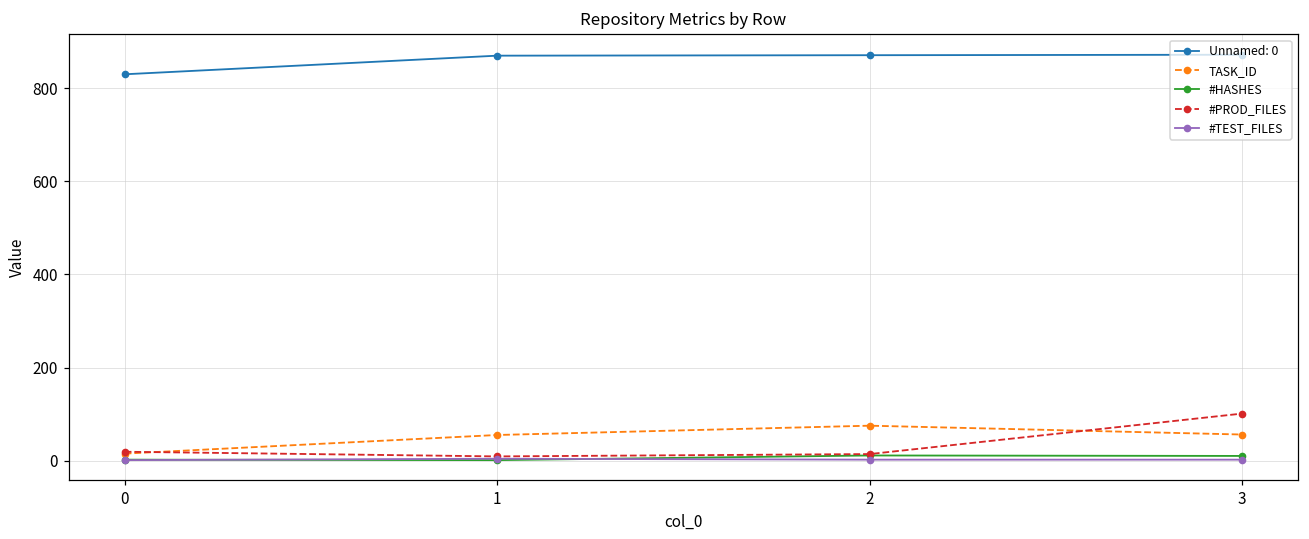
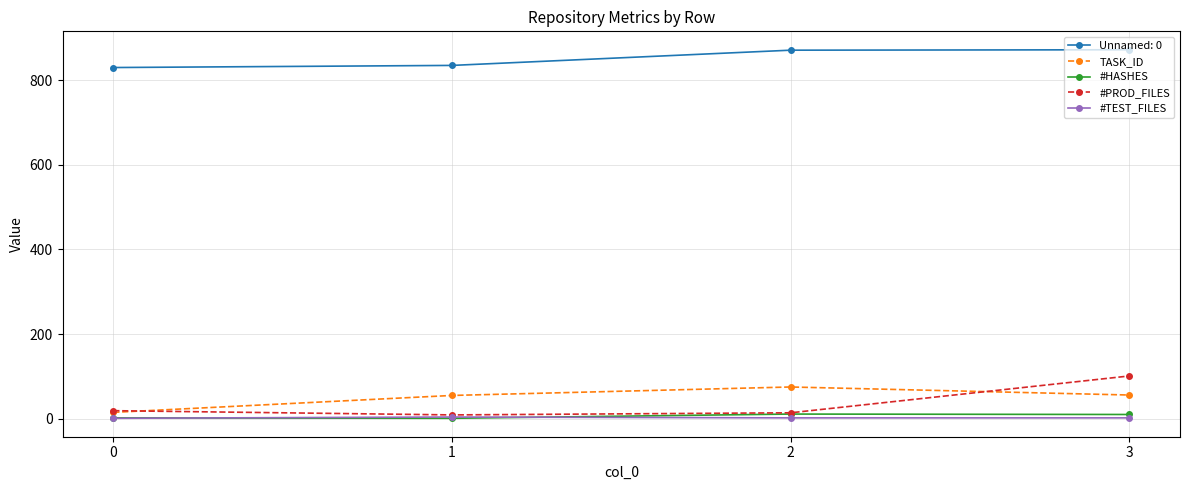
Unnamed: 0, 1: 870 -> 840
